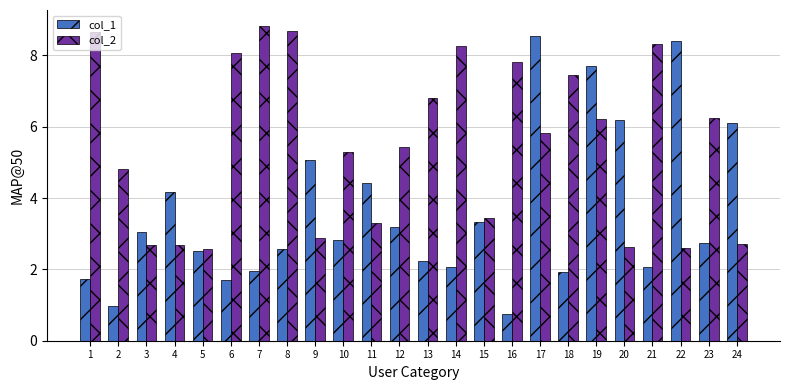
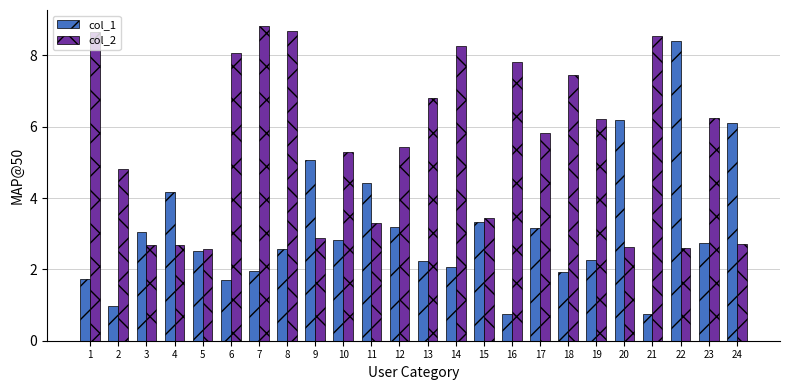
col_1, 17: 8.6 -> 3.2
col_1, 19: 7.7 -> 2.3
col_1, 21: 2.1 -> 0.7
col_2, 21: 8.3 -> 8.6
